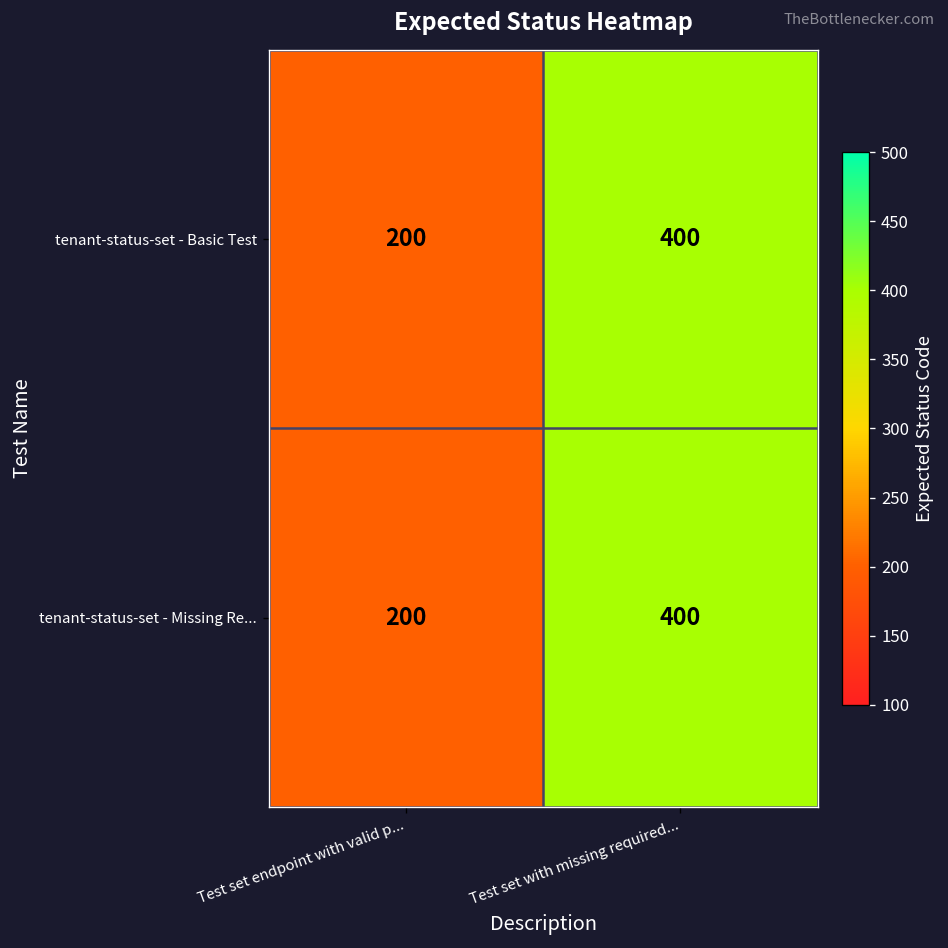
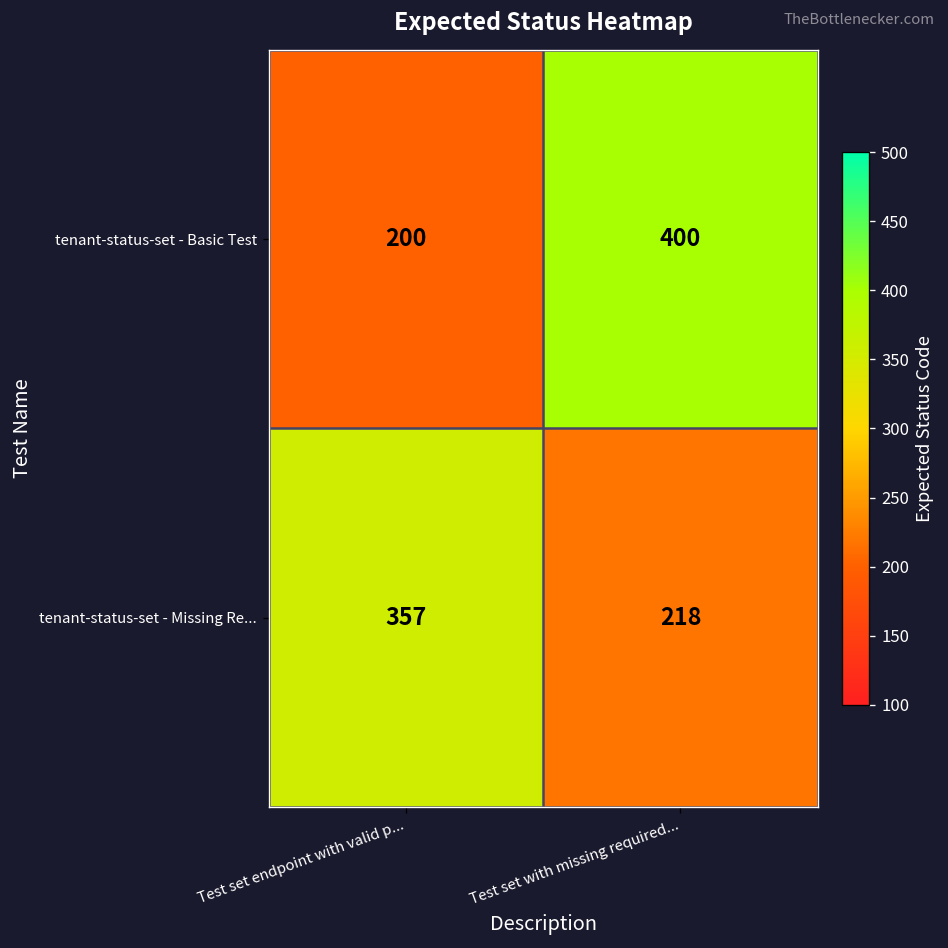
tenant-status-set - Missing Re..., Test set endpoint with valid p...: 200 -> 357
tenant-status-set - Missing Re..., Test set with missing required...: 400 -> 218
